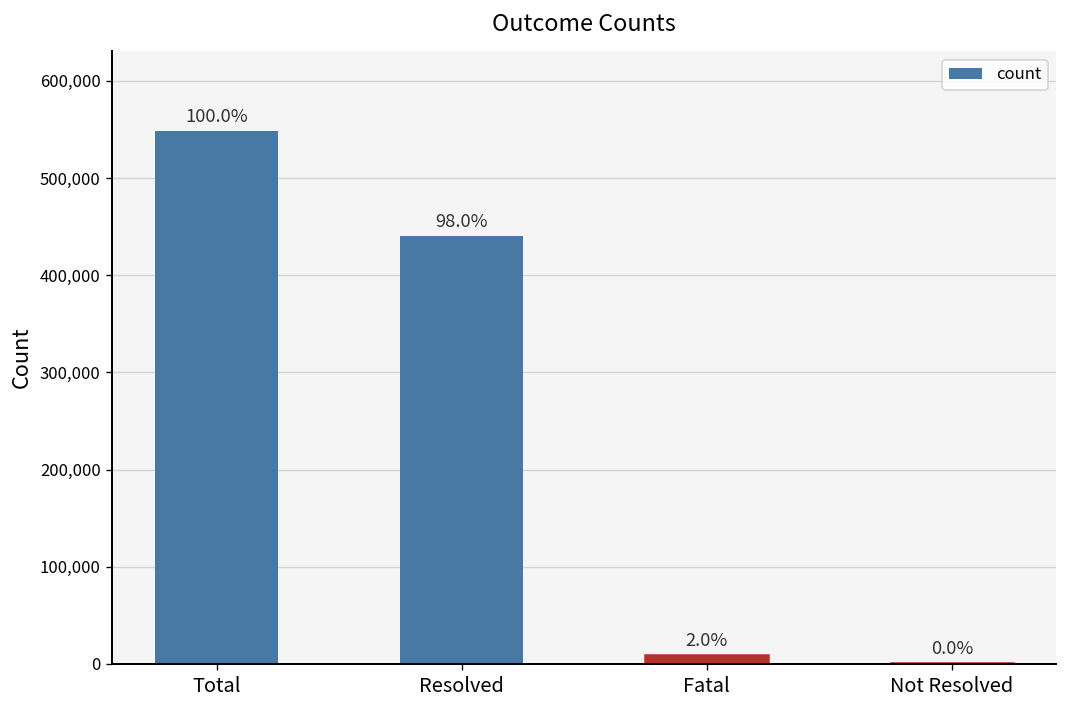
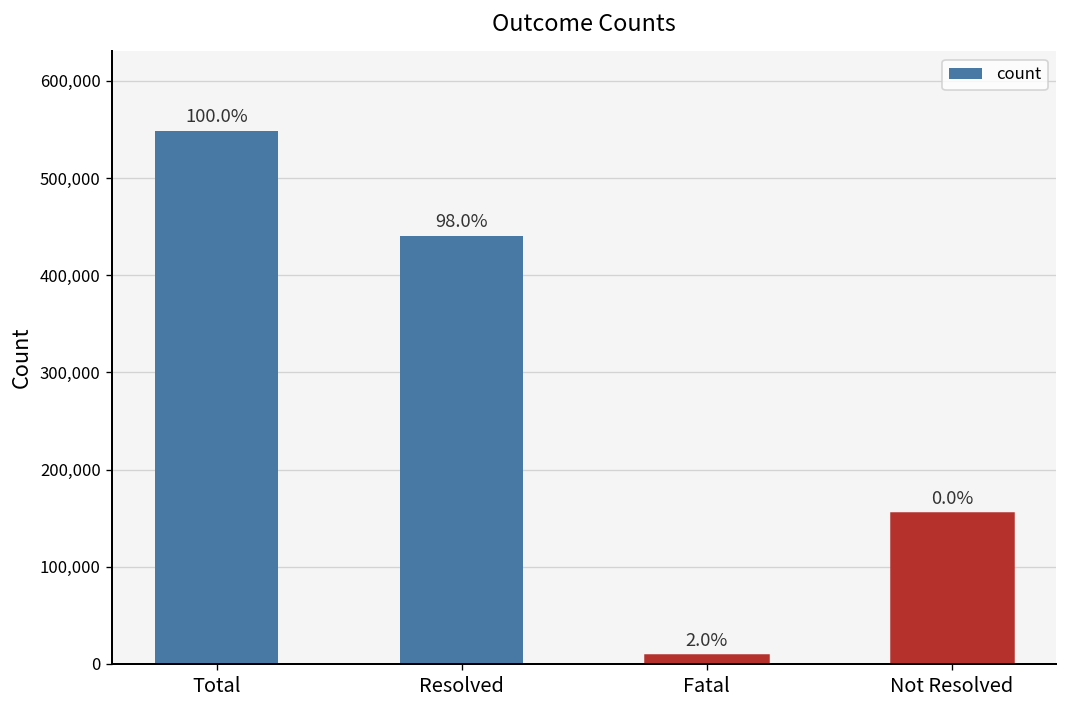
Not Resolved: 0 -> 160,000
